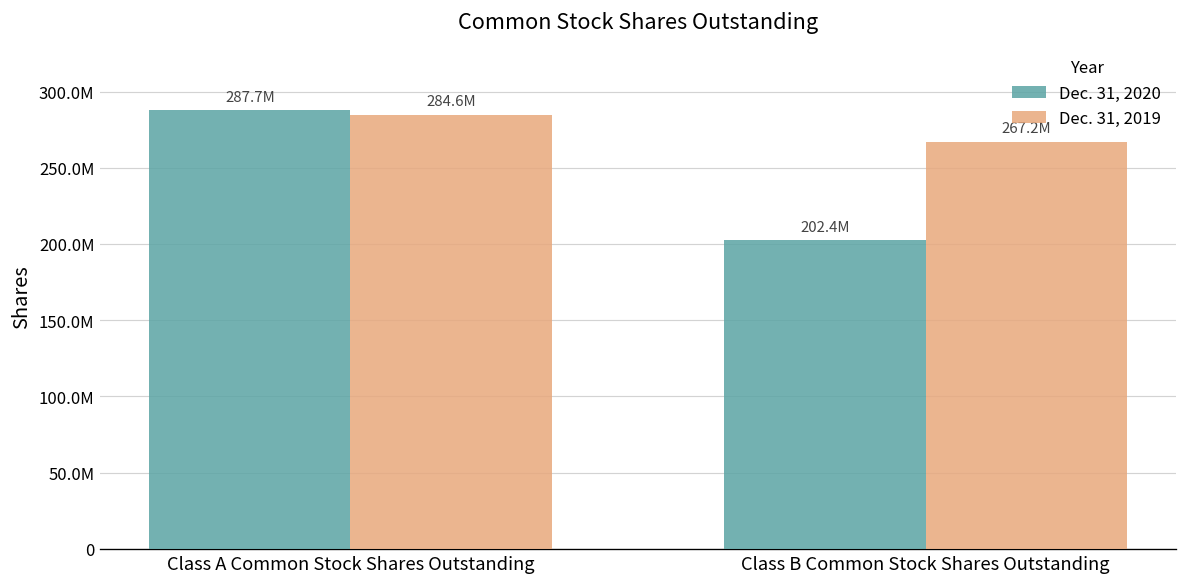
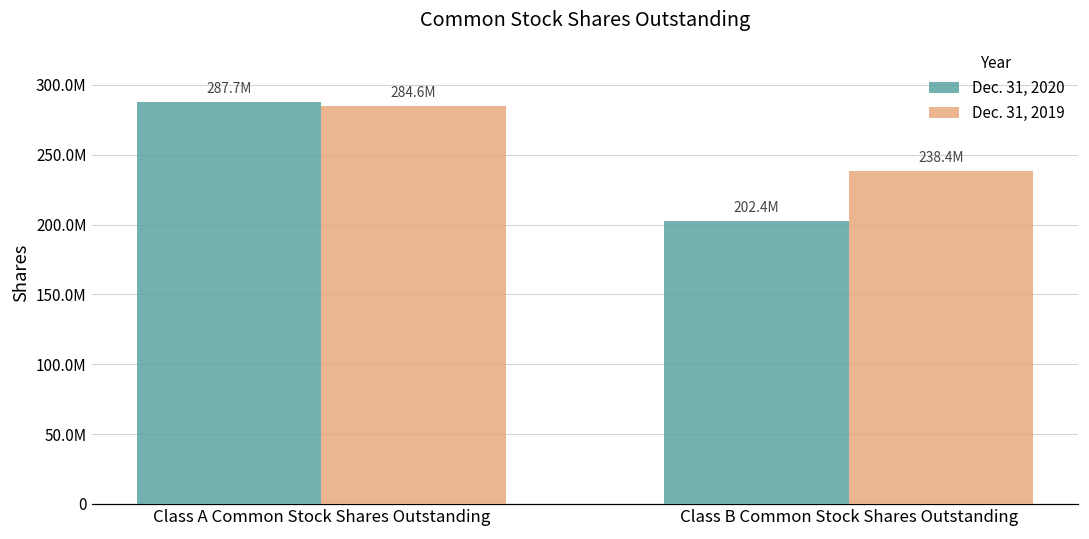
Dec. 31, 2019, Class B Common Stock Shares Outstanding: 267.2M -> 238.4M
